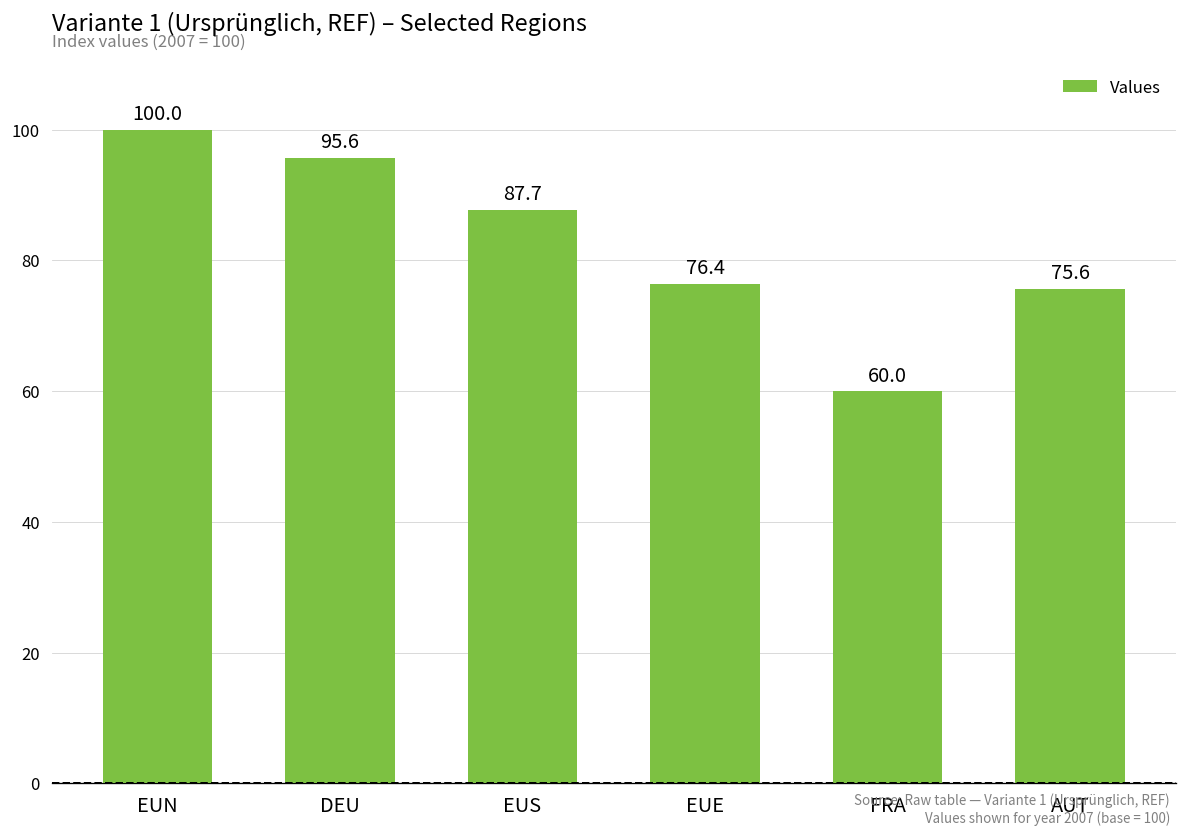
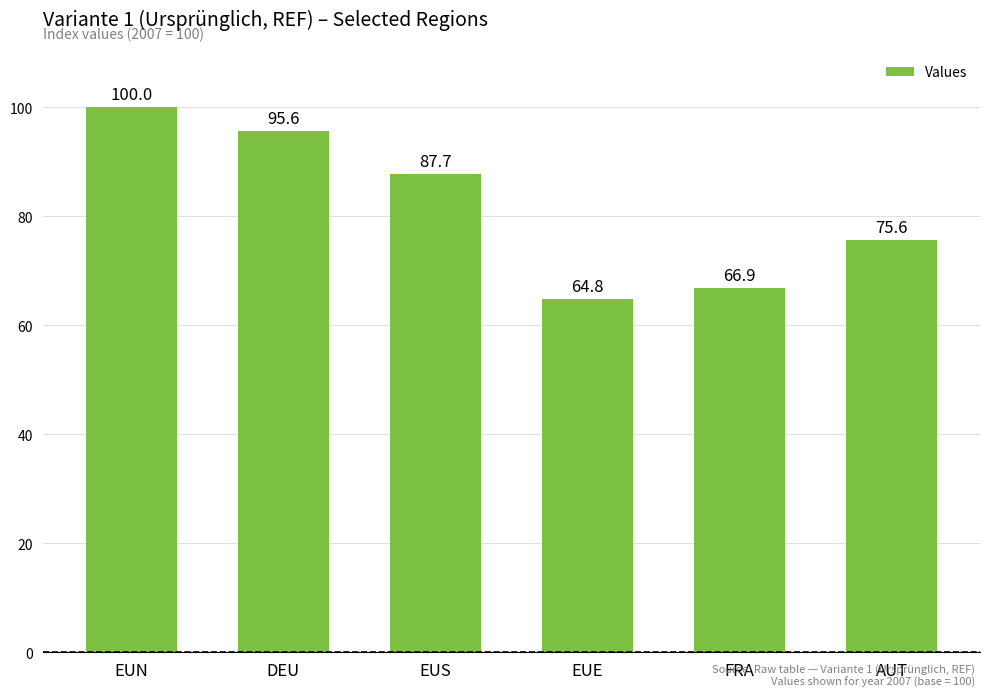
EUE: 76.4 -> 64.8
FRA: 60.0 -> 66.9
